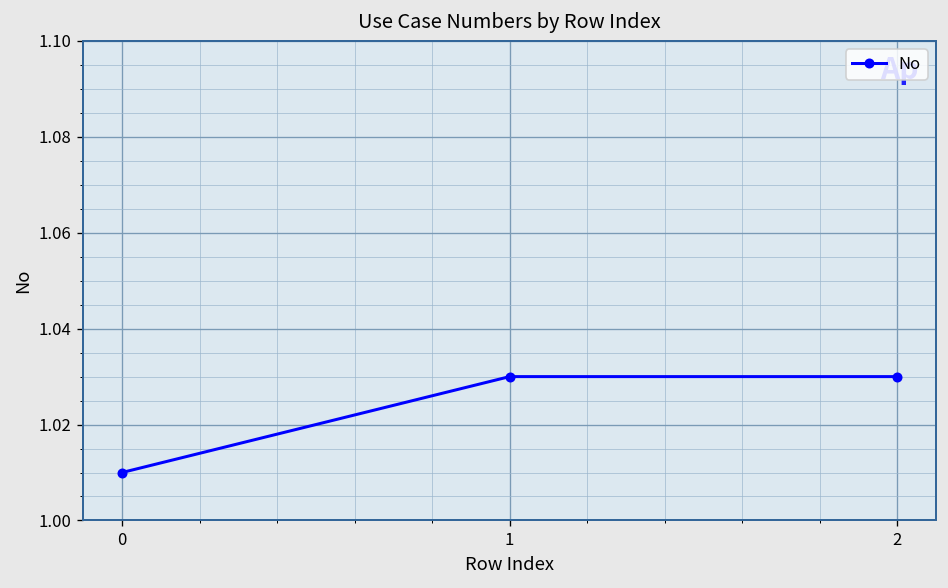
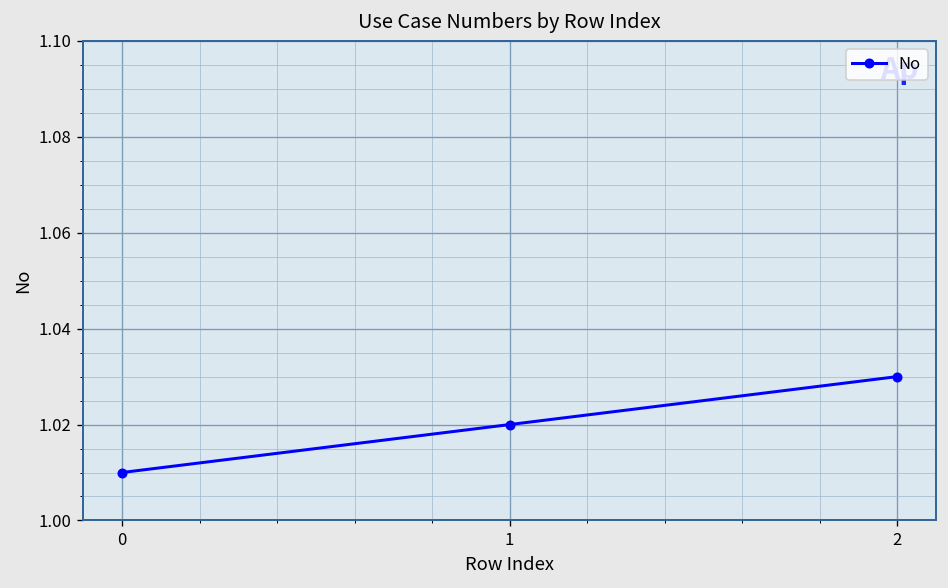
1: 1.03 -> 1.02
